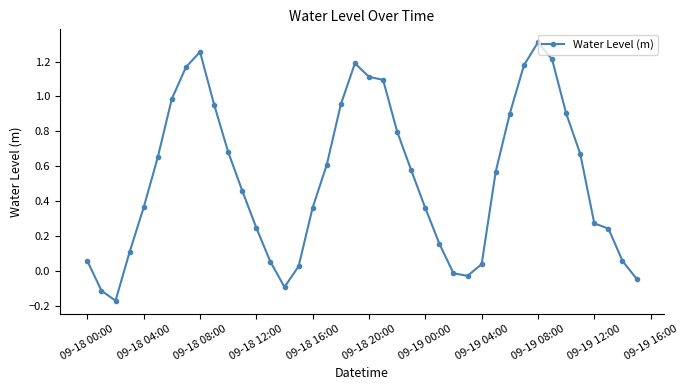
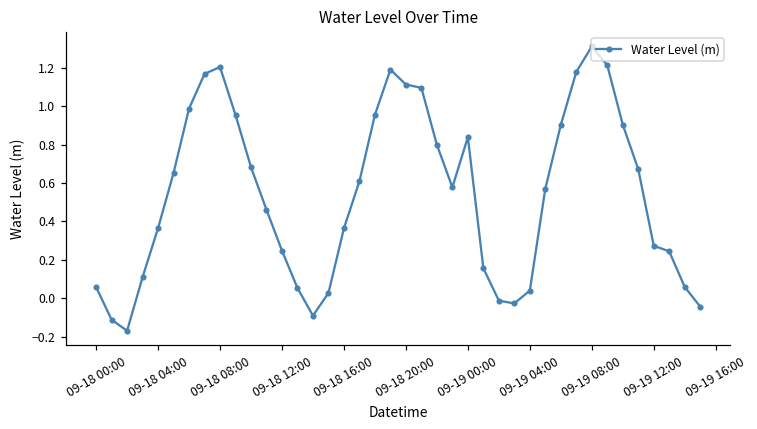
09-18 08:00: 1.26 -> 1.20
09-19 00:00: 0.36 -> 0.84
